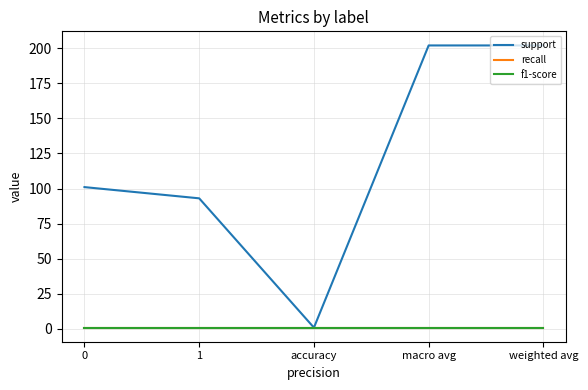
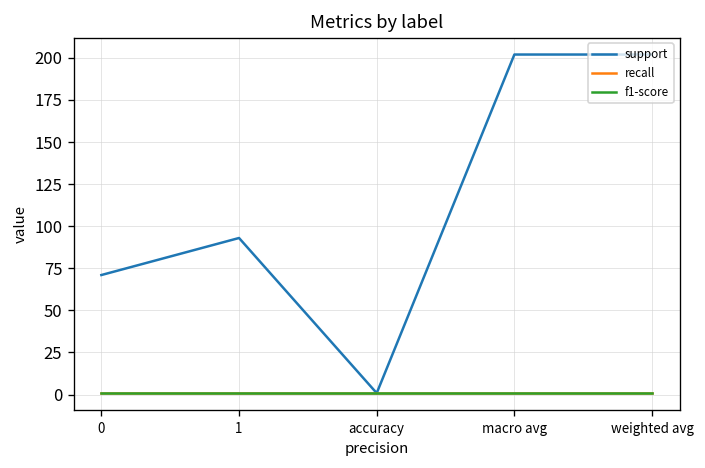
support, 0: 101 -> 71
